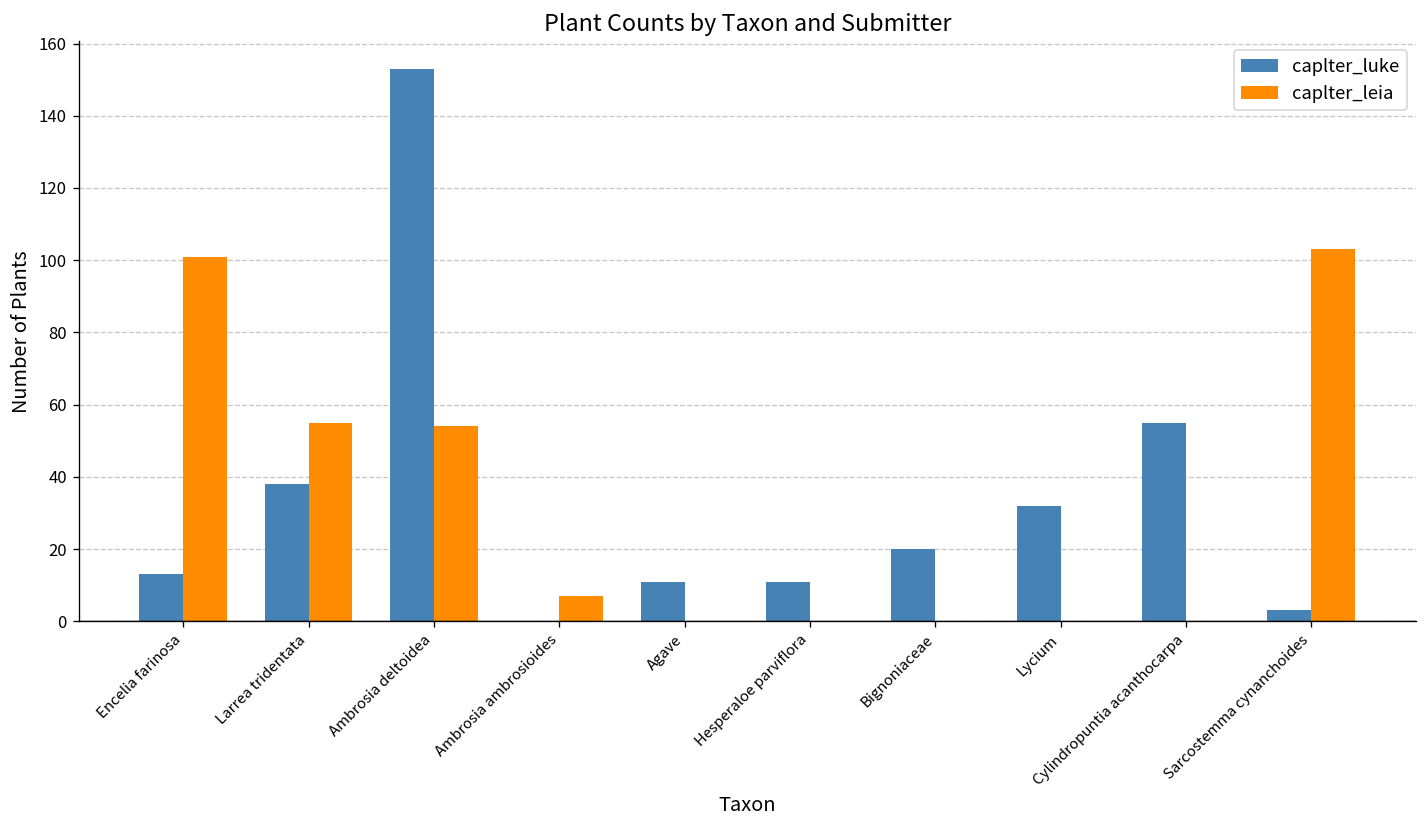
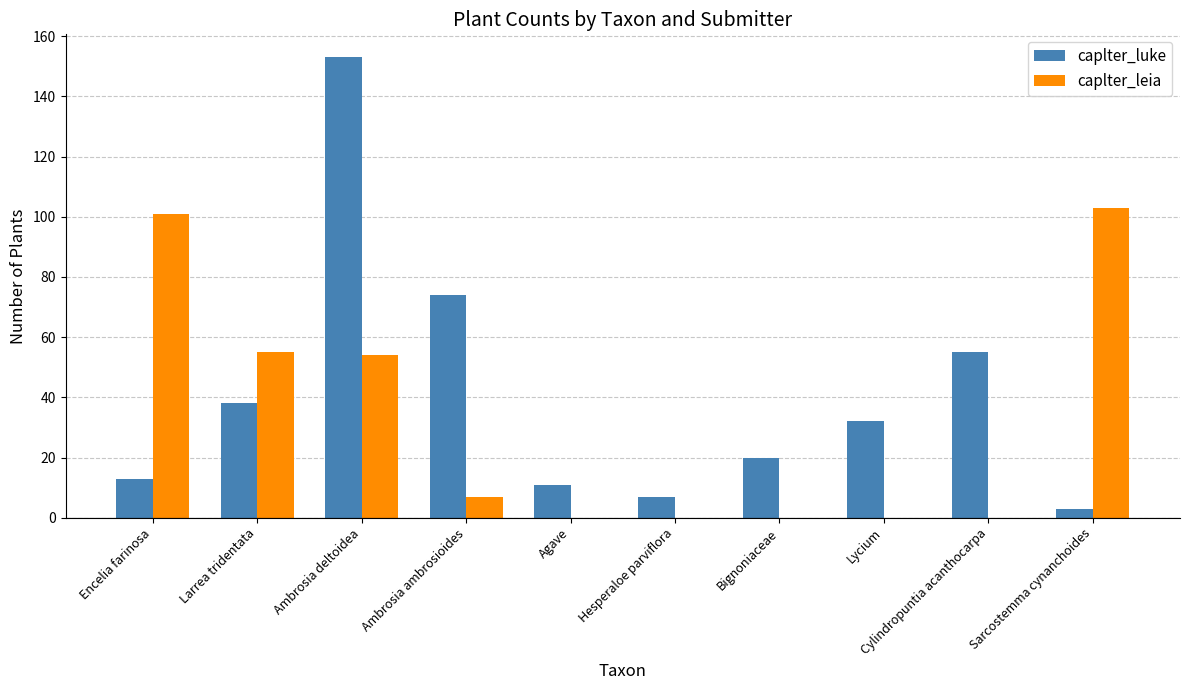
caplter_luke, Ambrosia ambrosioides: 0 -> 74
caplter_luke, Hesperaloe parviflora: 11 -> 7
